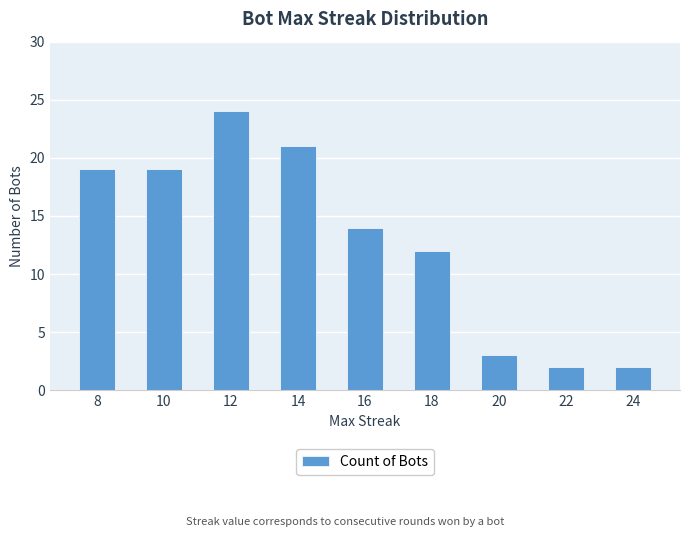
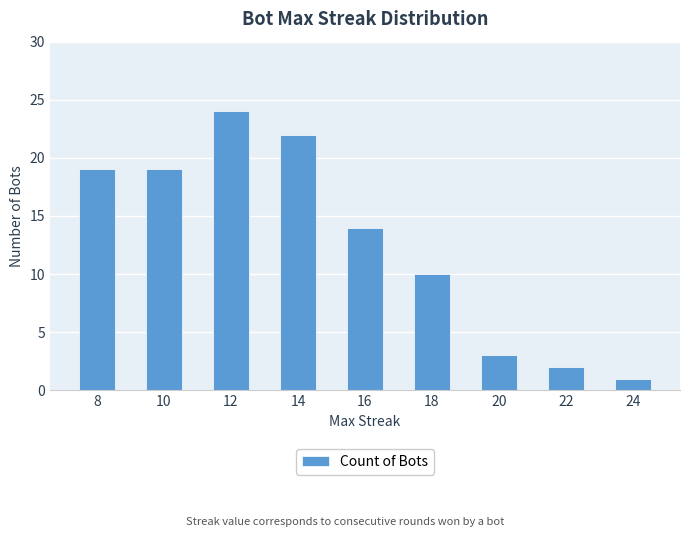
14: 21 -> 22
18: 12 -> 10
24: 2 -> 1
